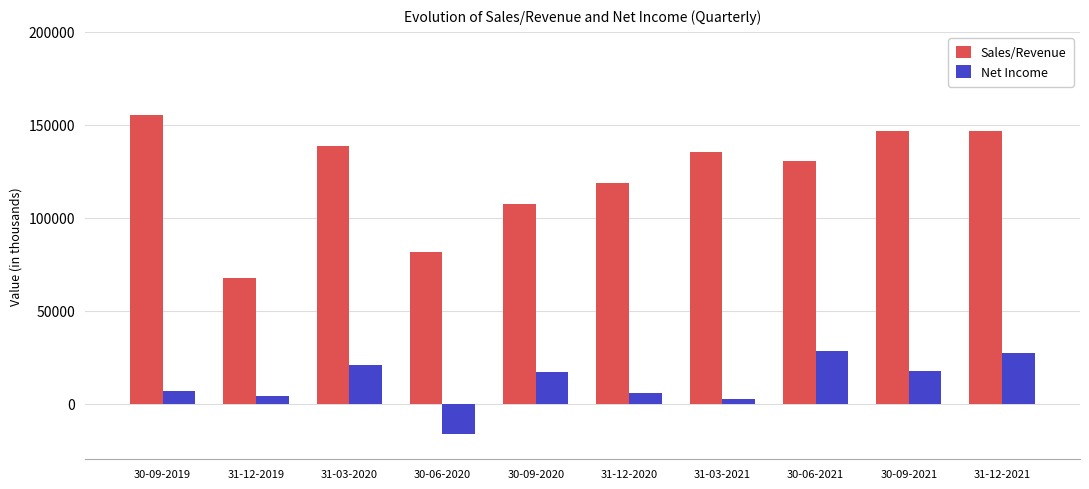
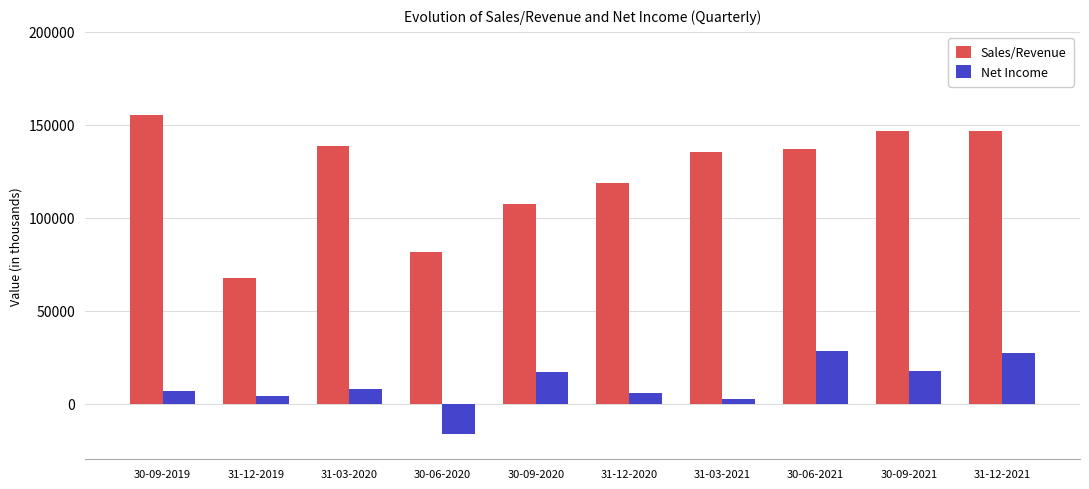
Net Income, 31-03-2020: 21000 -> 8000
Sales/Revenue, 30-06-2021: 130000 -> 137000
